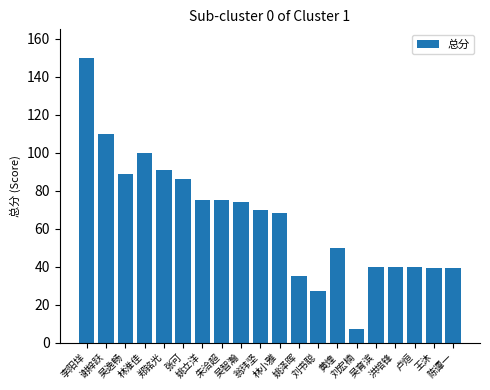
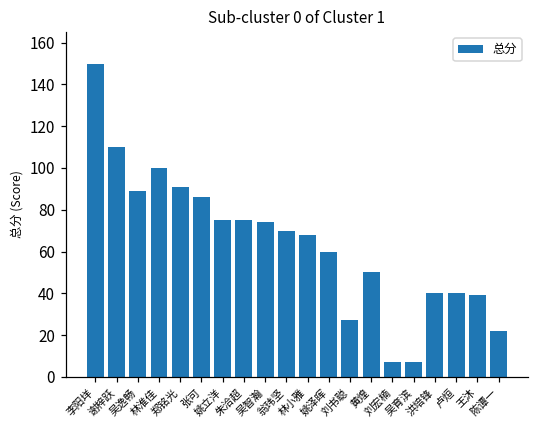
姚泽晖: 35 -> 60
吴育滨: 40 -> 7
陈谭一: 39 -> 22
